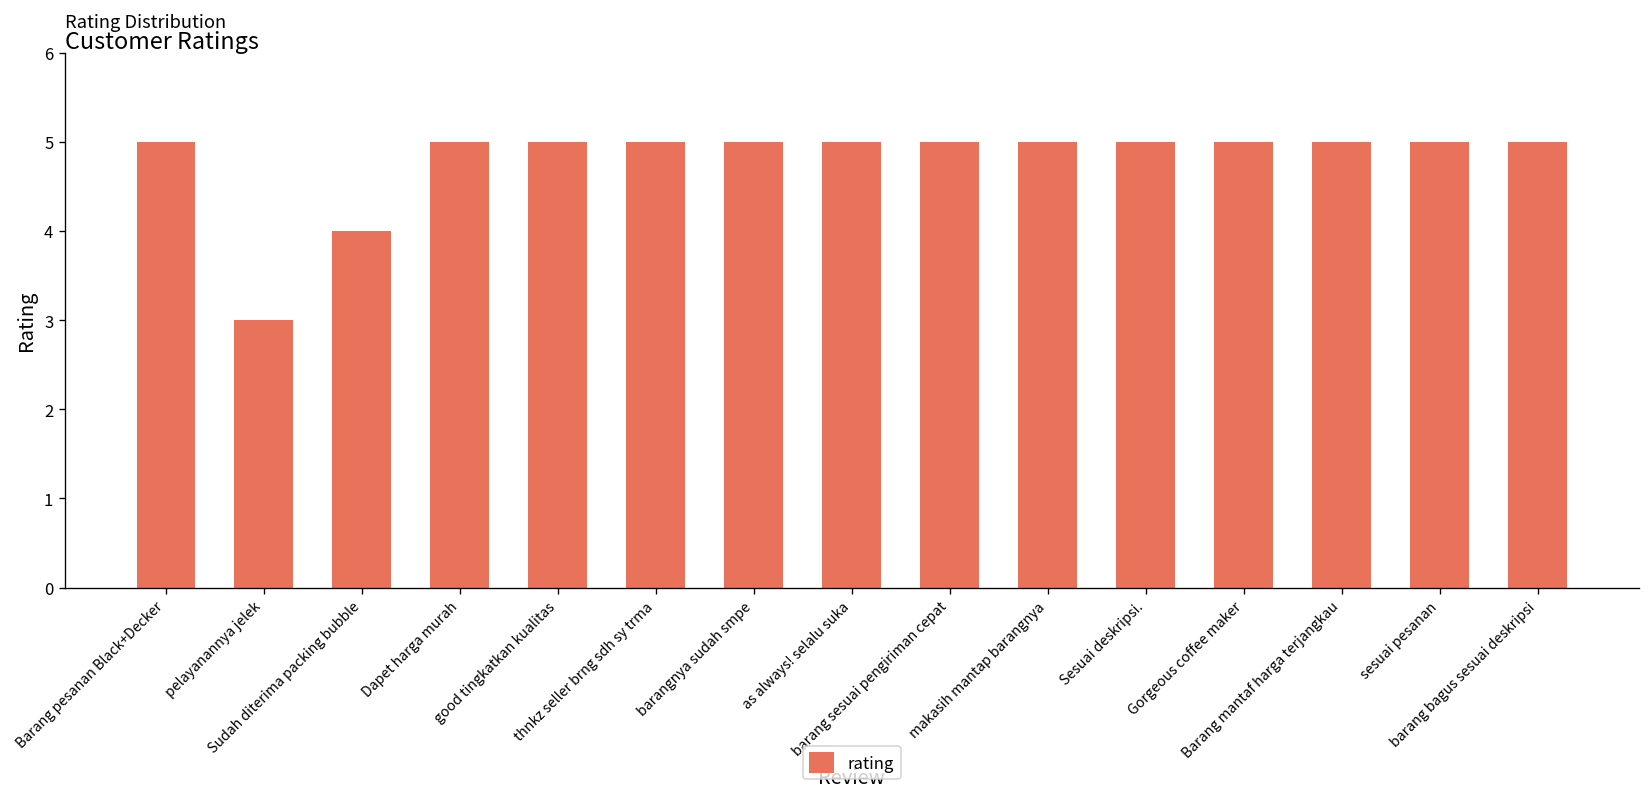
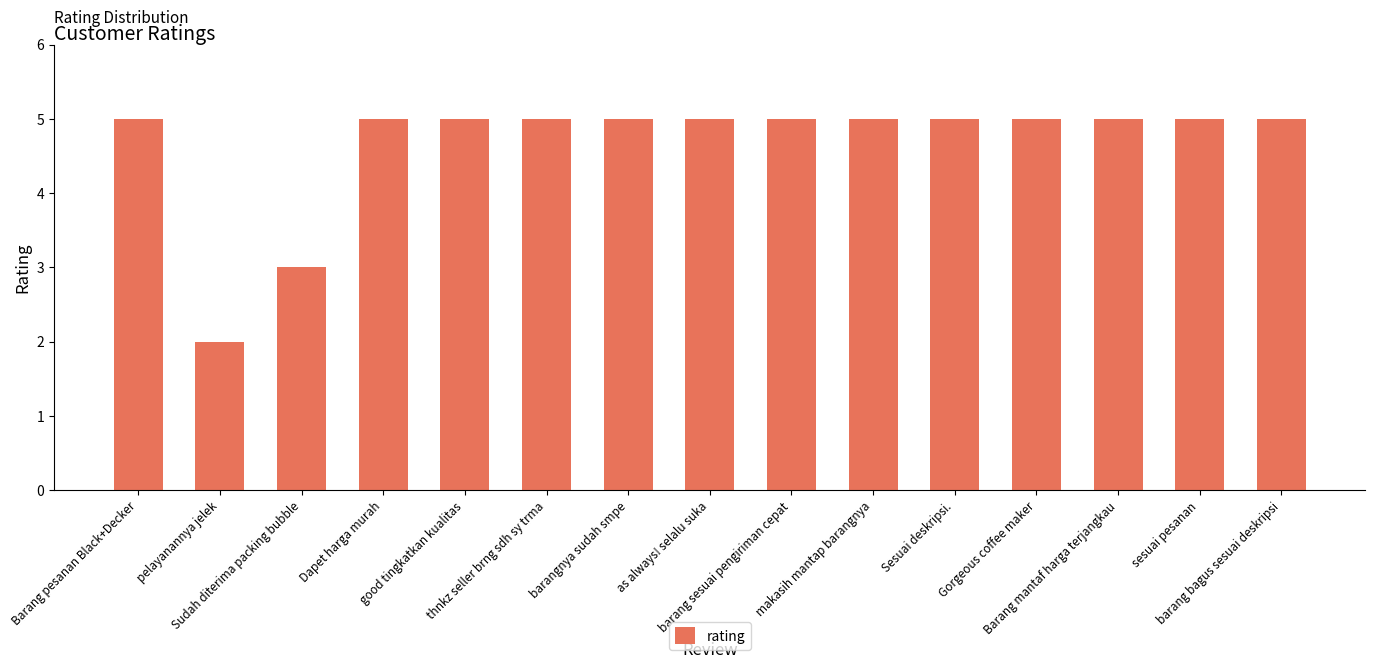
pelayanannya jelek: 3 -> 2
Sudah diterima packing bubble: 4 -> 3
